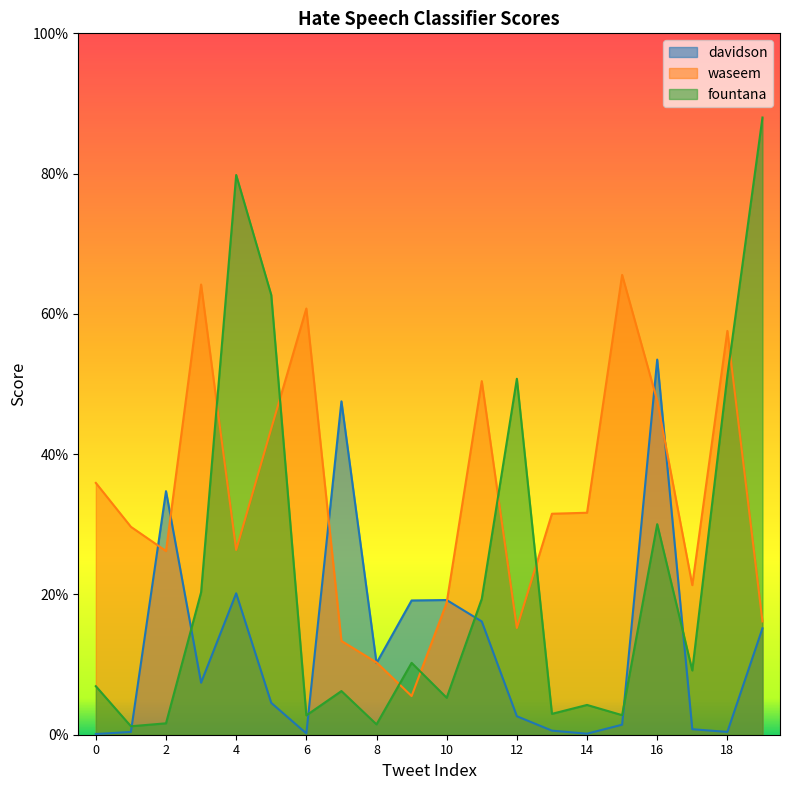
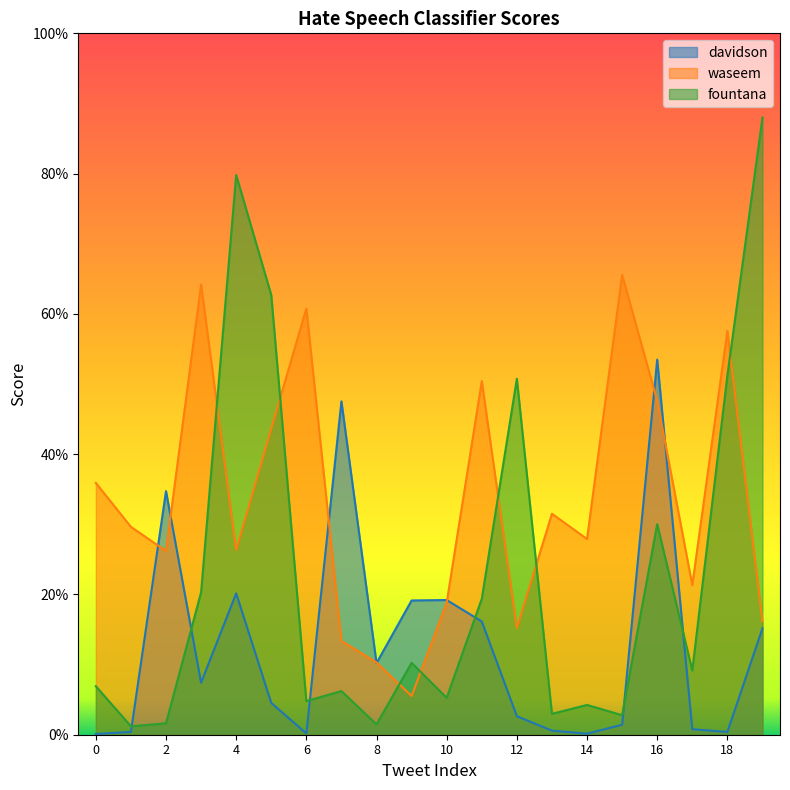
fountana, 6: 3% -> 5%
waseem, 14: 32% -> 28%
